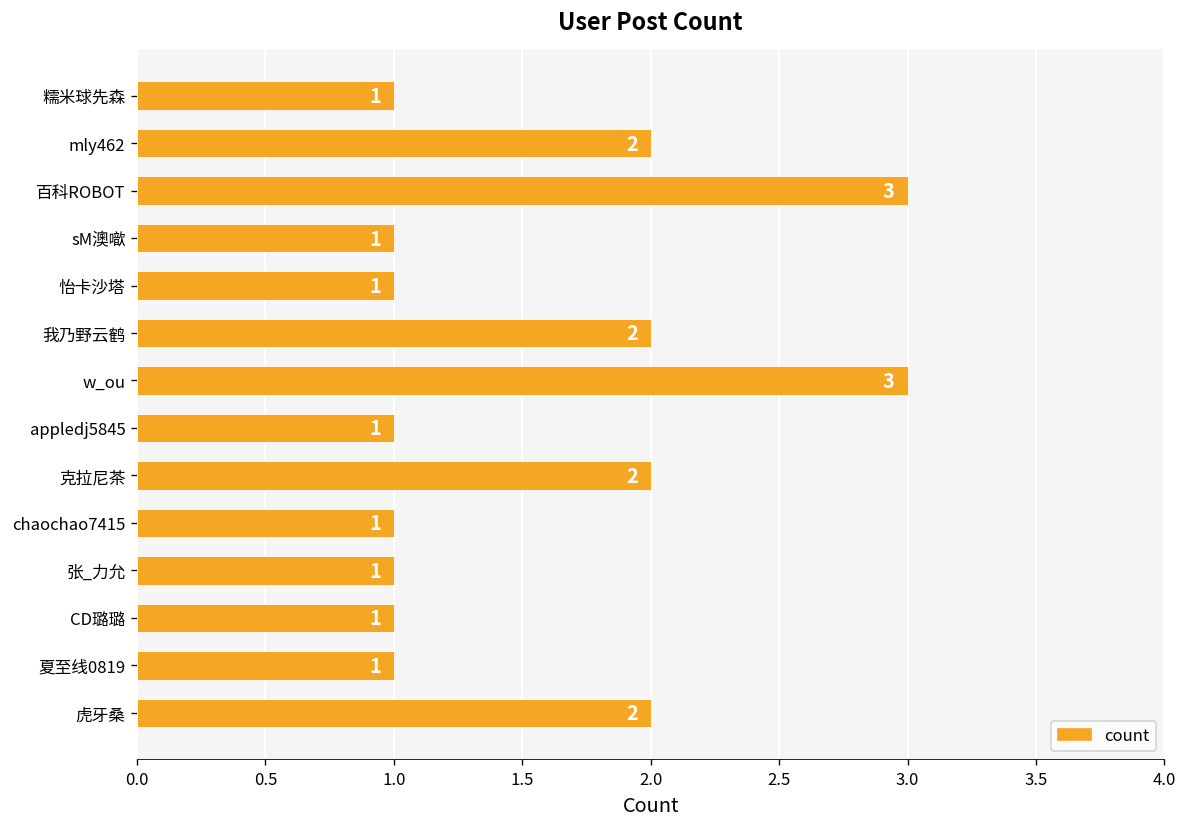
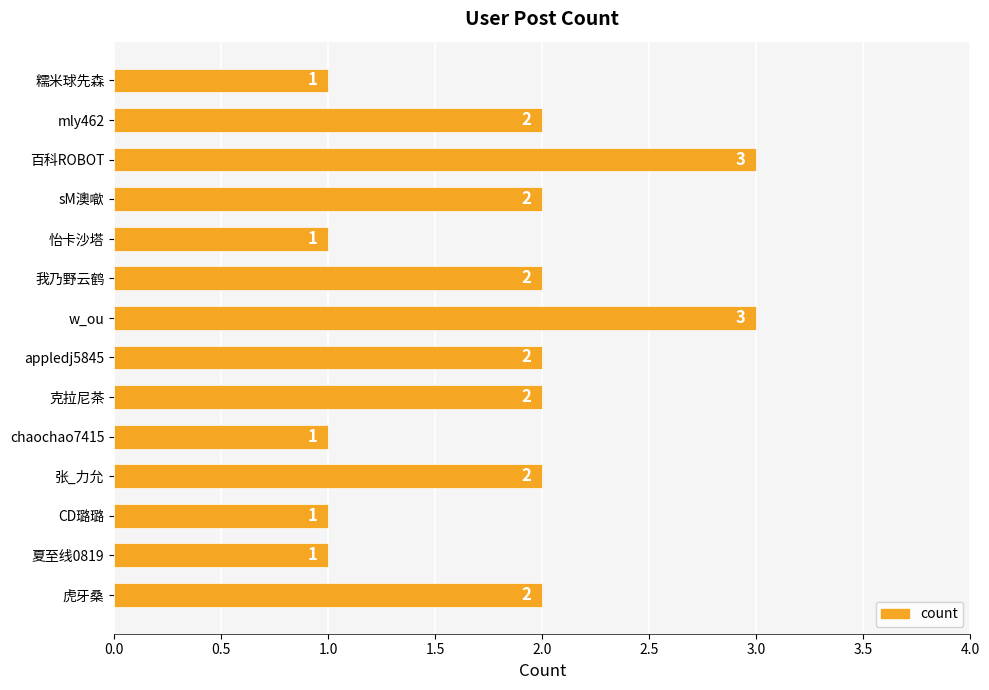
sM澳噷: 1 -> 2
appledj5845: 1 -> 2
张_力允: 1 -> 2
